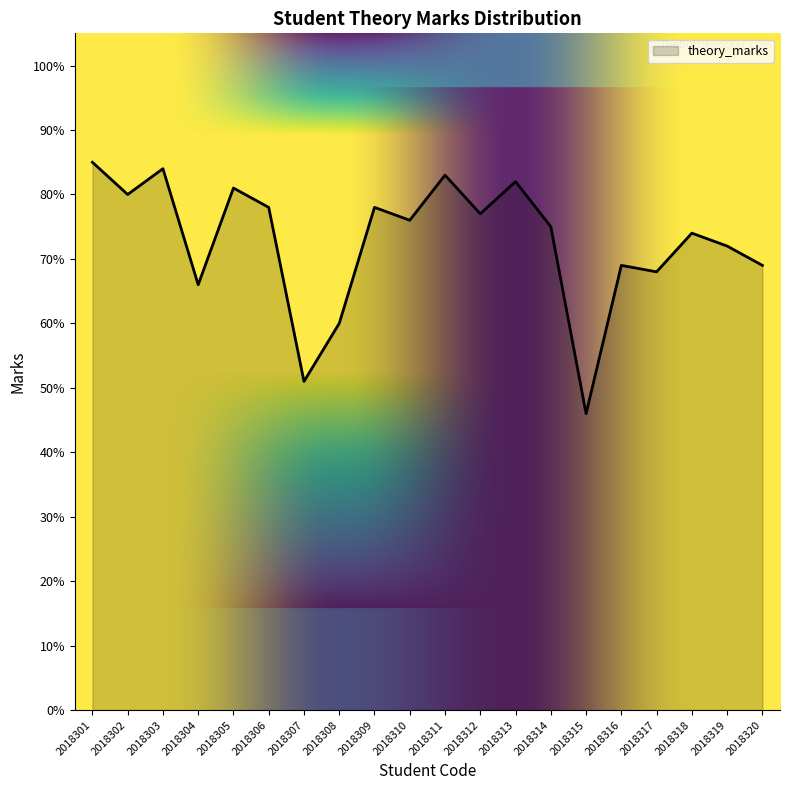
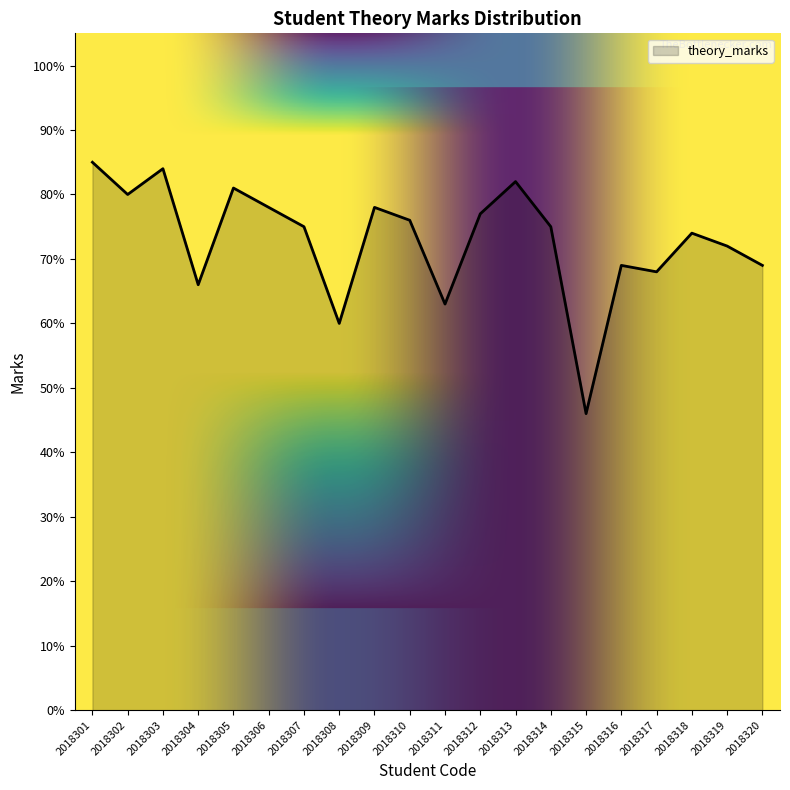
2018307: 51% -> 75%
2018311: 83% -> 63%
